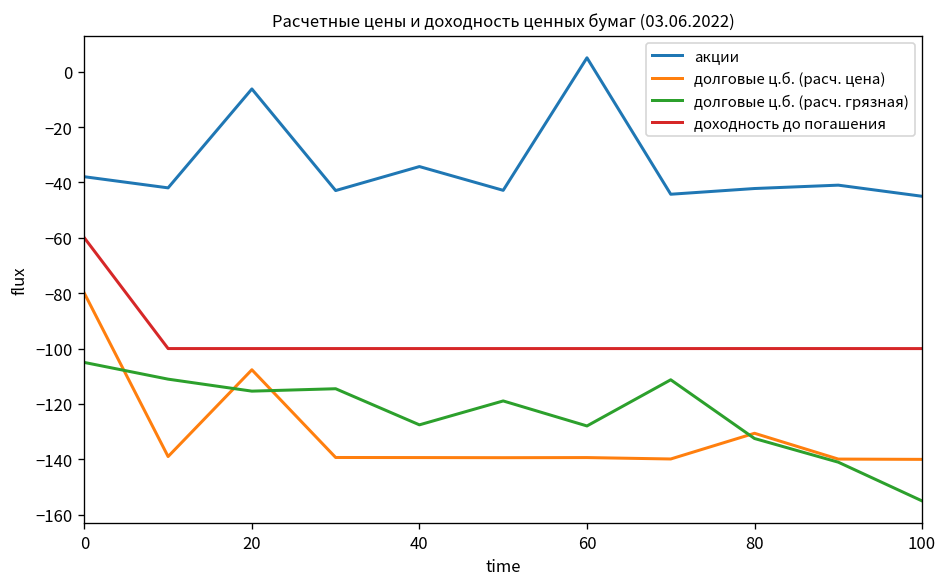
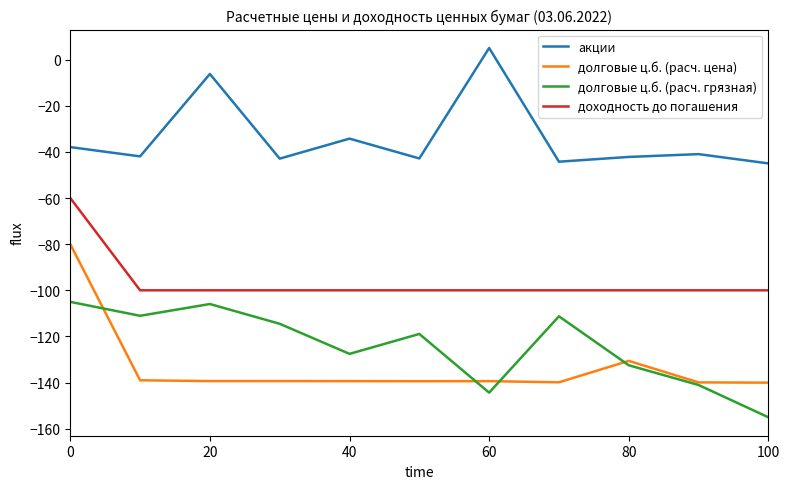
долговые ц.б. (расч. цена), 20: -108 -> -139
долговые ц.б. (расч. грязная), 20: -115 -> -106
долговые ц.б. (расч. грязная), 60: -128 -> -144
